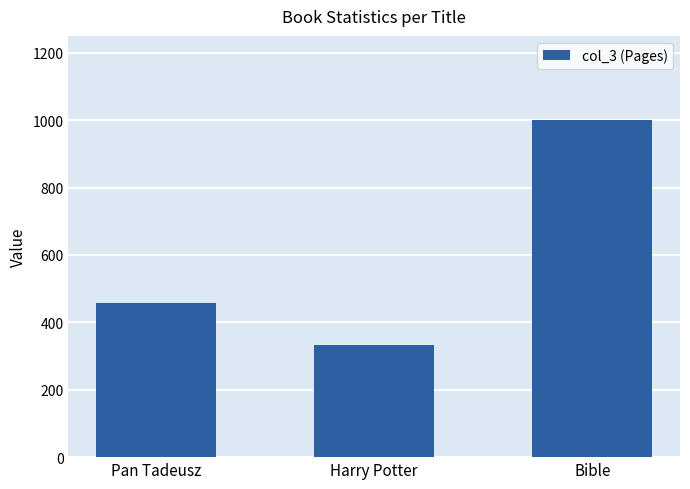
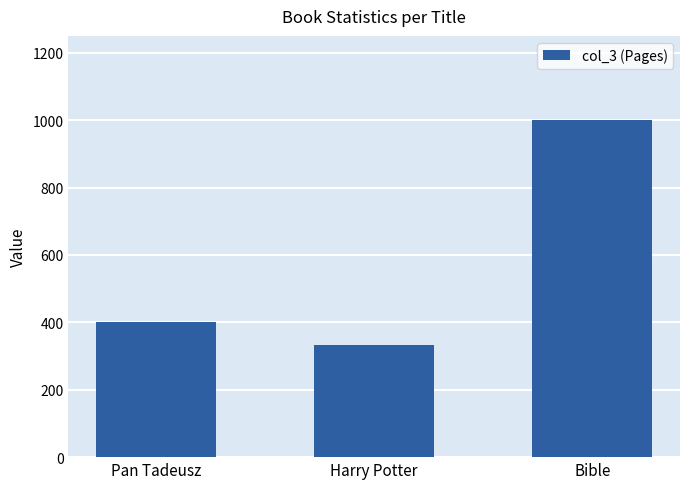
Pan Tadeusz: 460 -> 400
